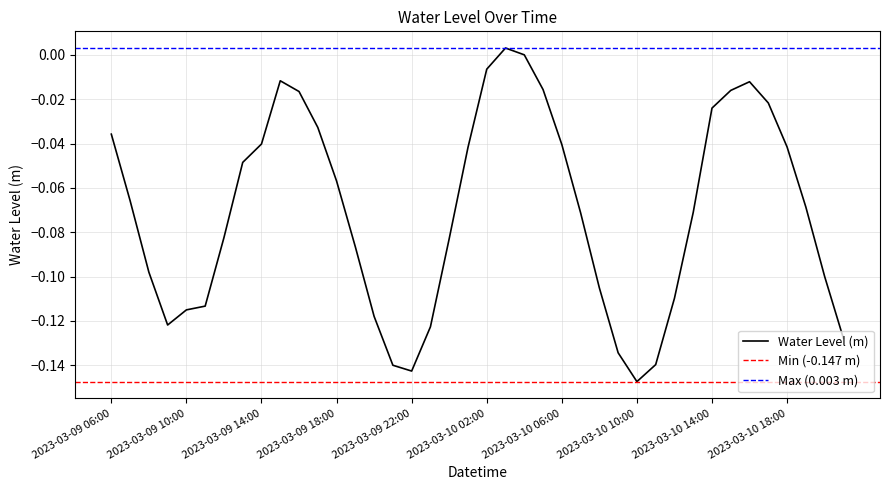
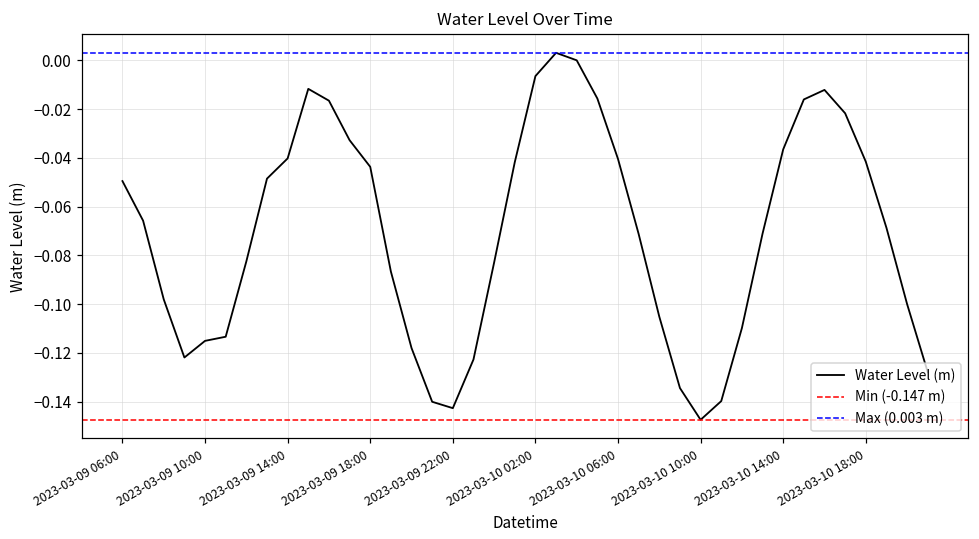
2023-03-09 06:00: -0.036 -> -0.050
2023-03-09 18:00: -0.057 -> -0.044
2023-03-10 14:00: -0.024 -> -0.037
